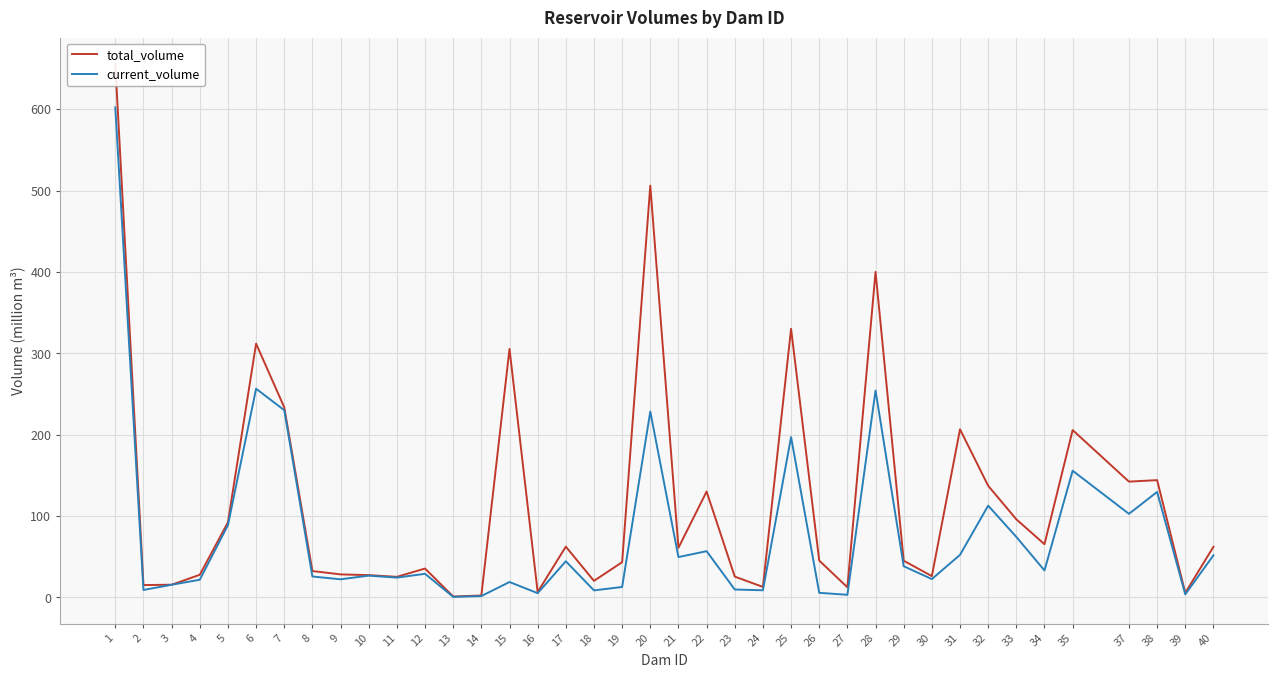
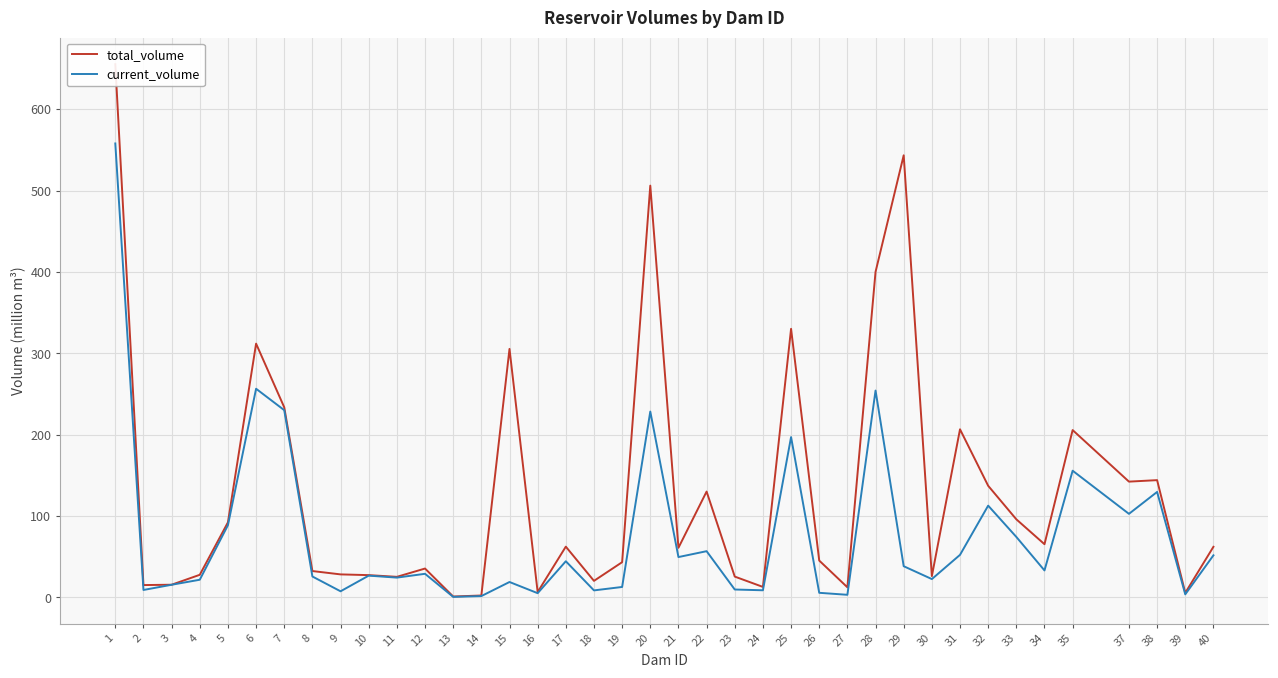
current_volume, 1: 600 -> 560
current_volume, 9: 20 -> 10
total_volume, 29: 50 -> 540
